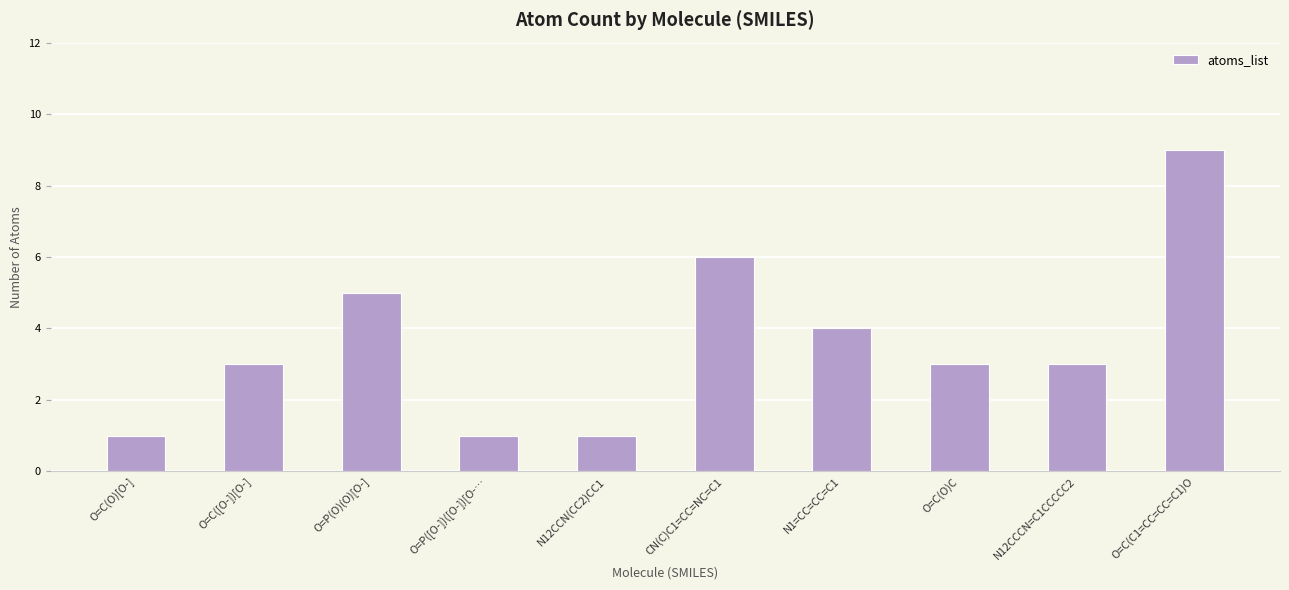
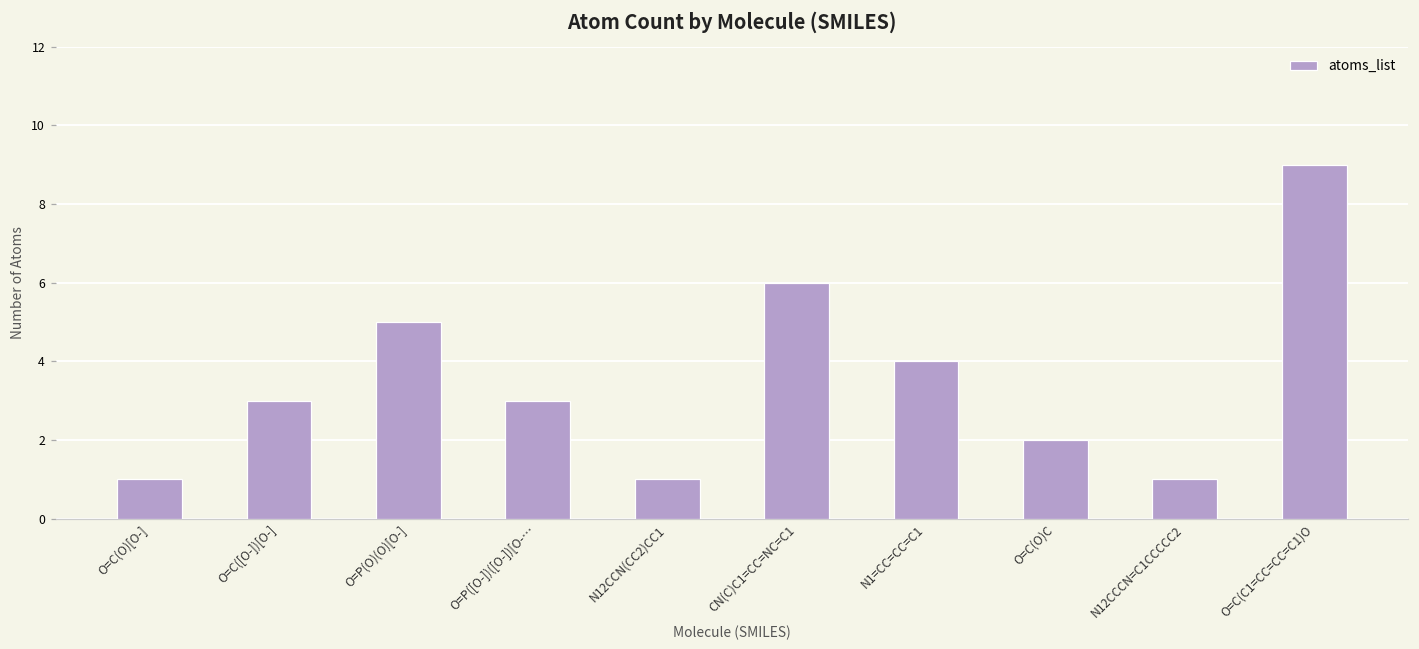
O=P([O-])([O-])[O-…: 1 -> 3
O=C(O)C: 3 -> 2
N12CCCN=C1CCCCC2: 3 -> 1
